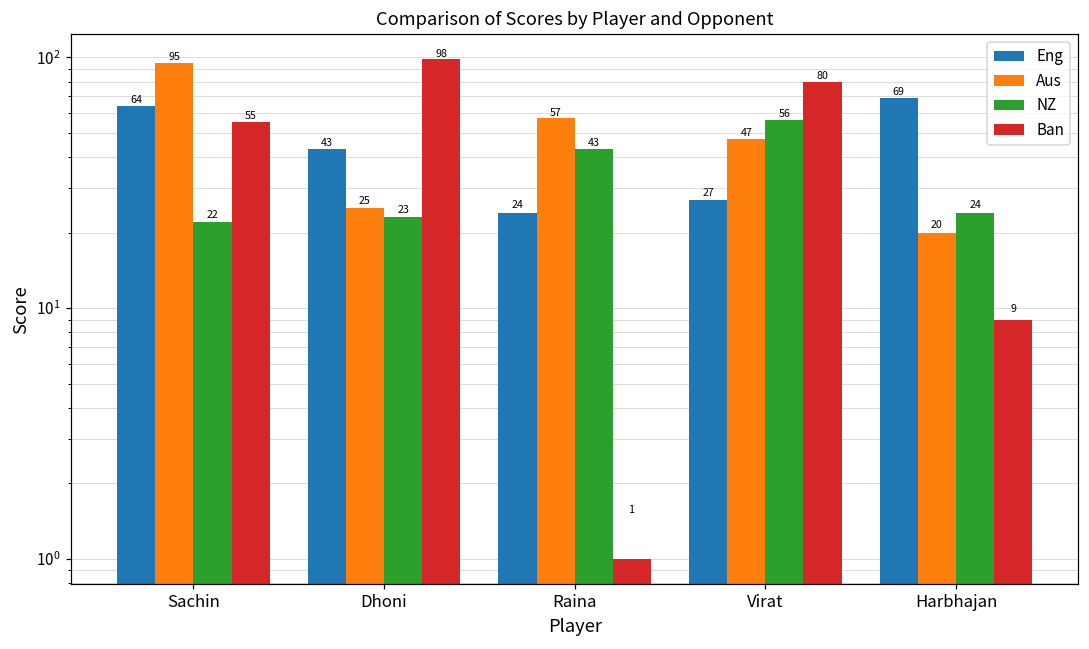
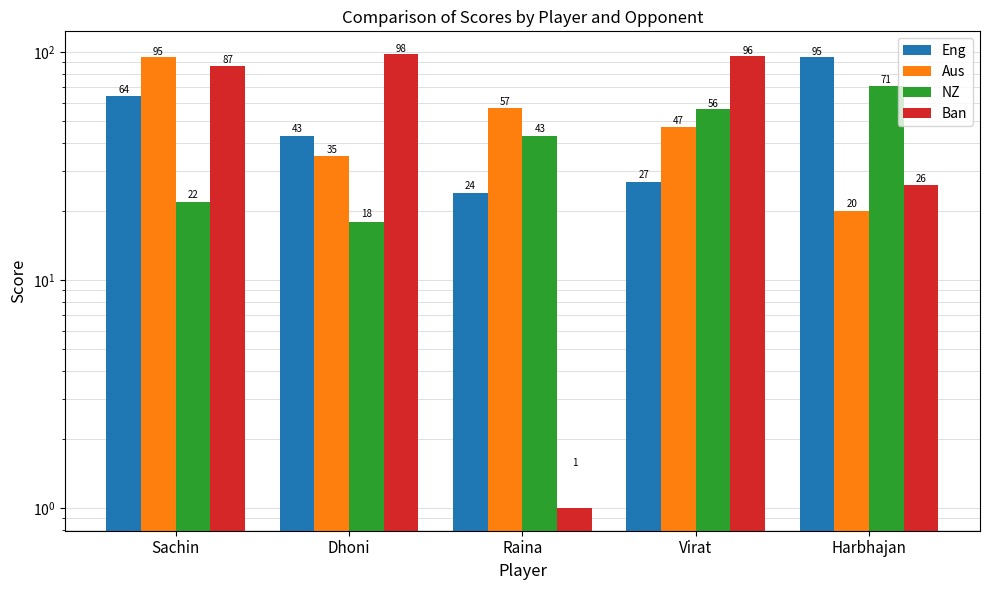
Ban, Sachin: 55 -> 87
Aus, Dhoni: 25 -> 35
NZ, Dhoni: 23 -> 18
Ban, Virat: 80 -> 96
Eng, Harbhajan: 69 -> 95
NZ, Harbhajan: 24 -> 71
Ban, Harbhajan: 9 -> 26
